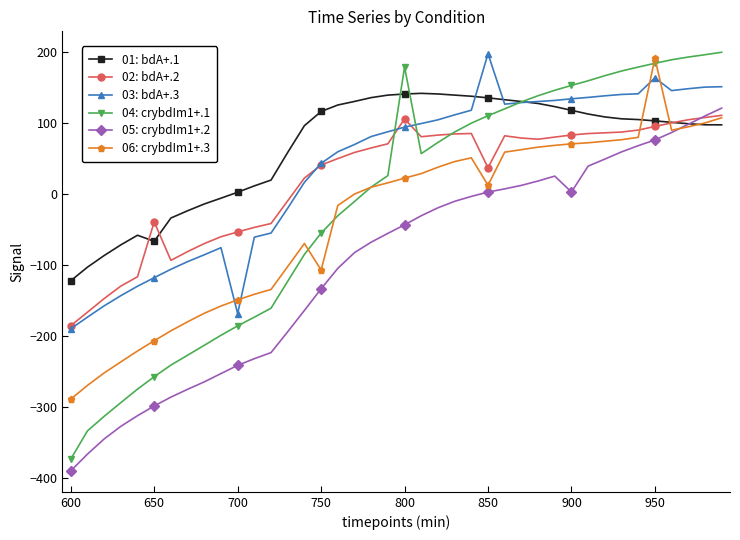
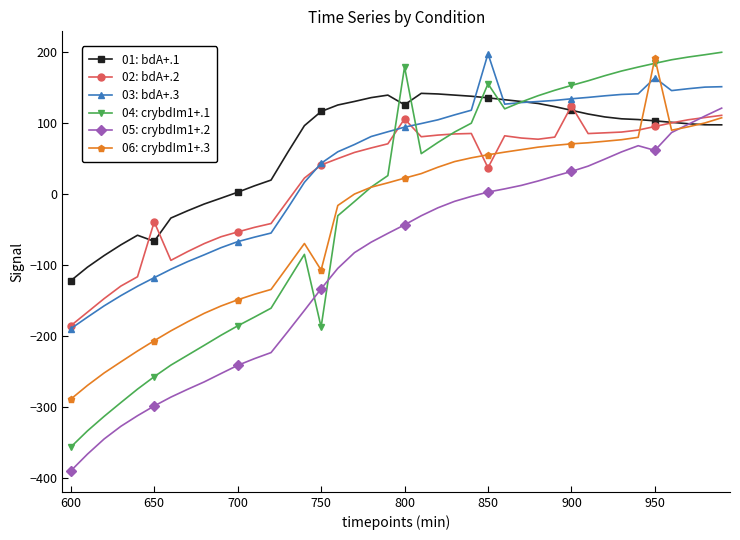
04: crybdIm1+.1, 600: -370 -> -360
03: bdA+.3, 700: -170 -> -70
04: crybdIm1+.1, 750: -60 -> -190
01: bdA+.1, 800: 140 -> 130
04: crybdIm1+.1, 850: 110 -> 160
06: crybdIm1+.3, 850: 10 -> 60
02: bdA+.2, 900: 80 -> 120
05: crybdIm1+.2, 900: 0 -> 30
05: crybdIm1+.2, 950: 80 -> 60
